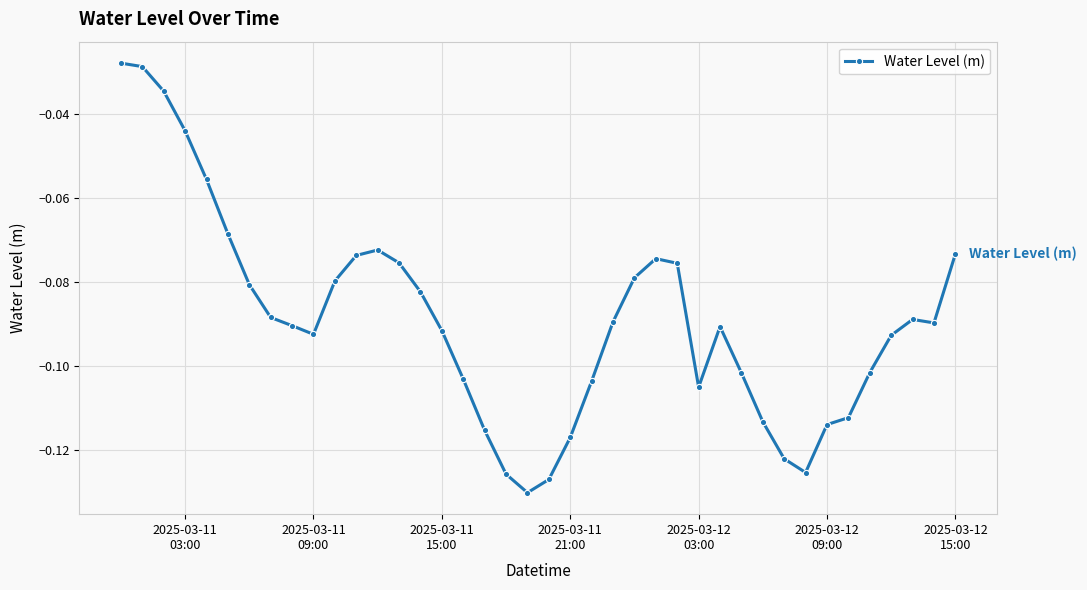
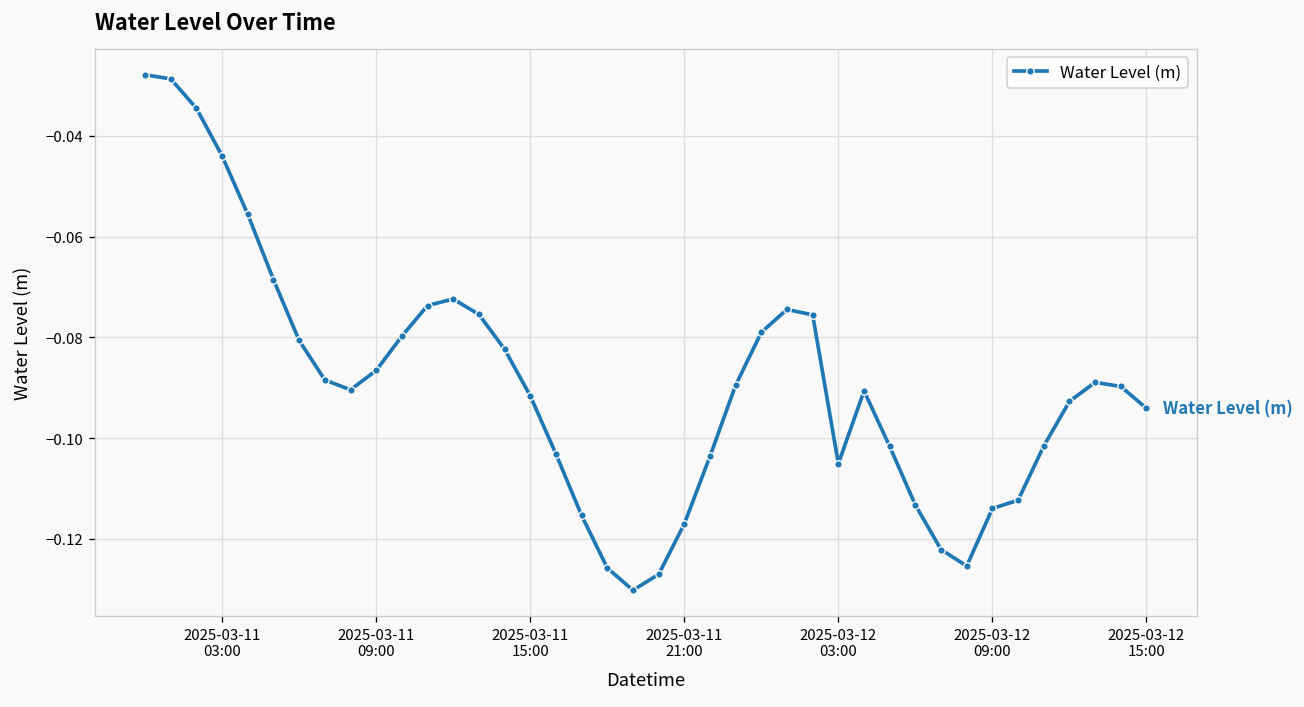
2025-03-11 09:00: -0.092 -> -0.087
2025-03-12 15:00: -0.073 -> -0.094
